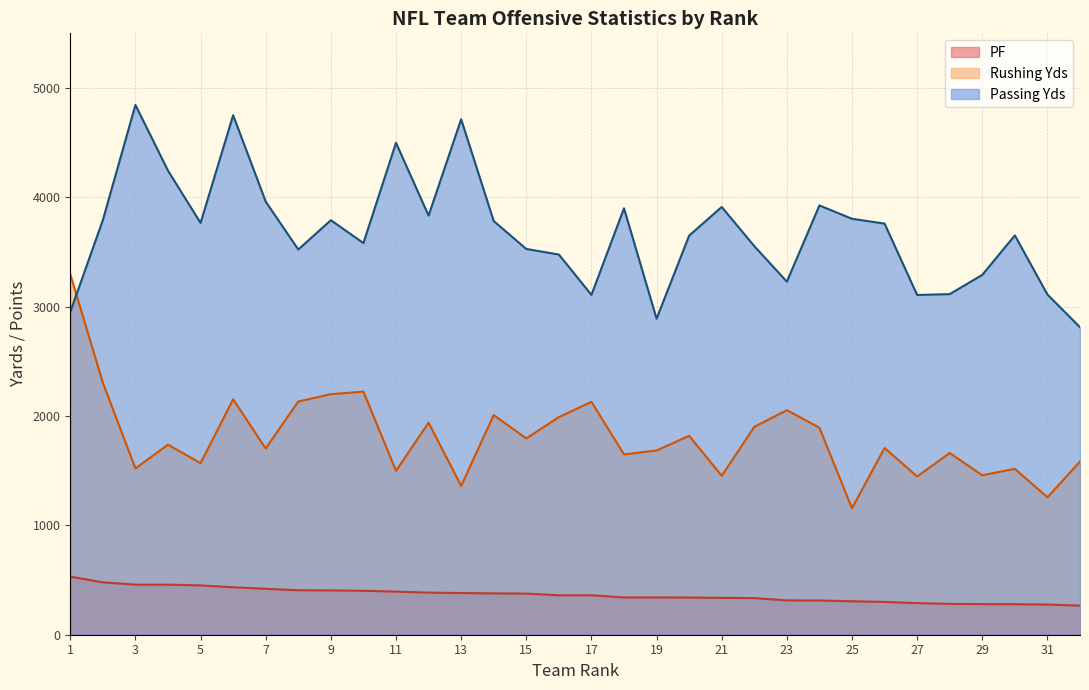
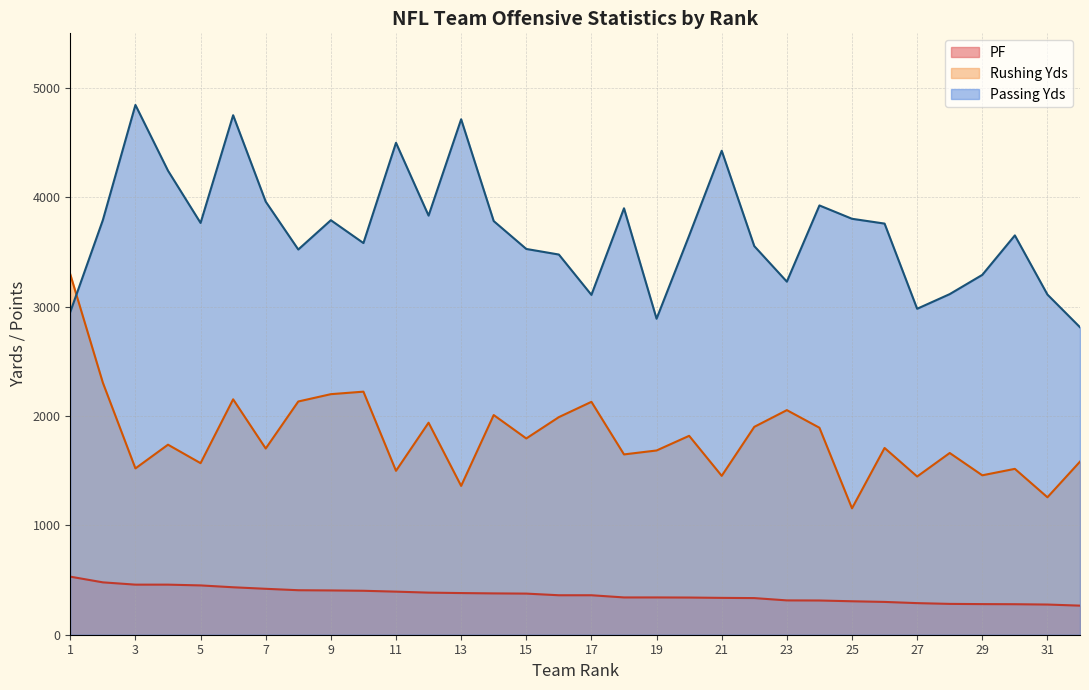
Passing Yds, 21: 3910 -> 4430
Passing Yds, 27: 3110 -> 2980
